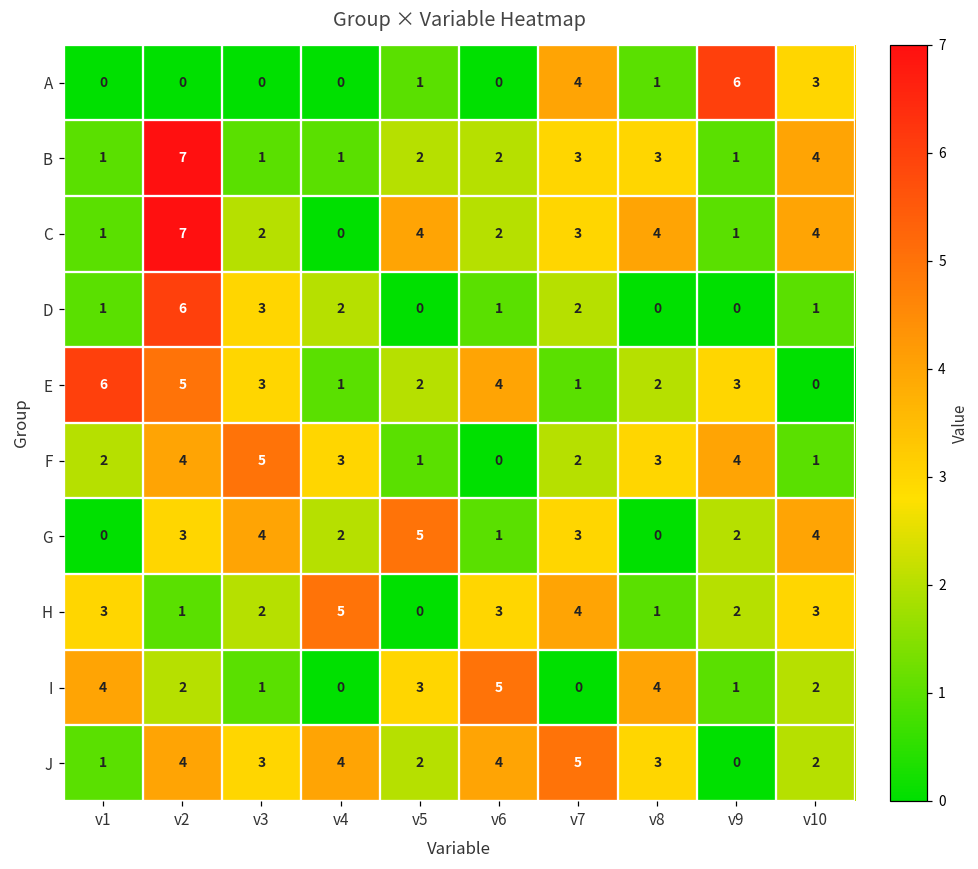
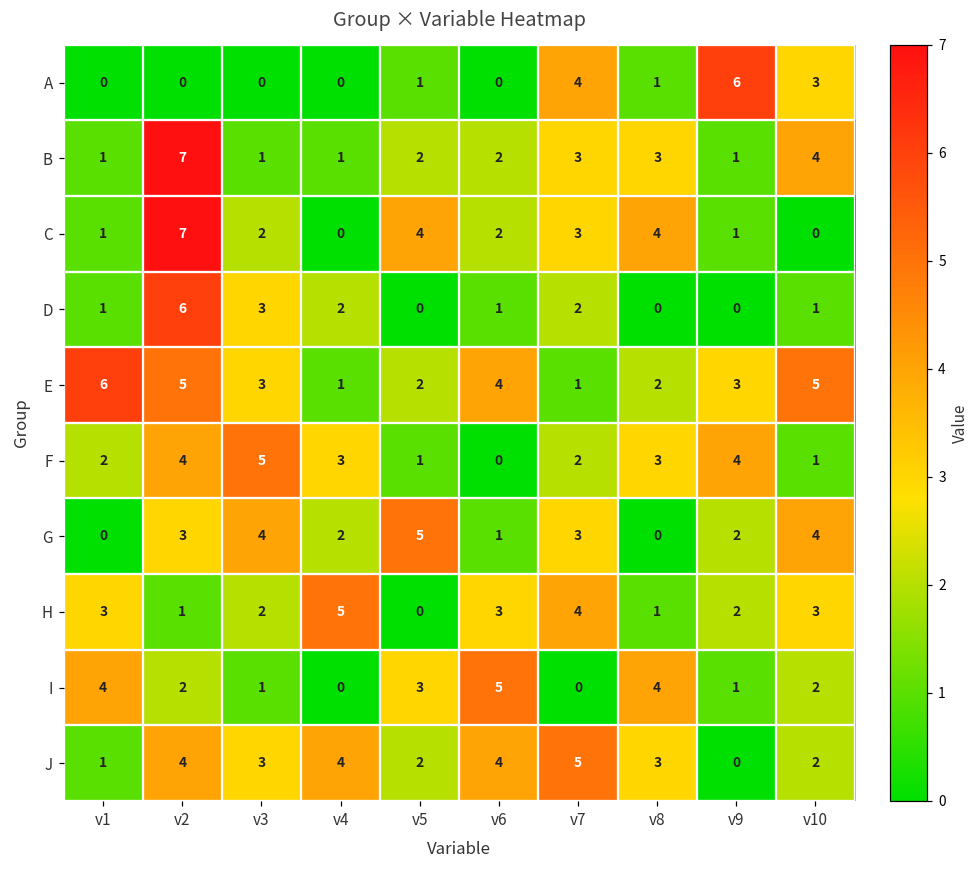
C, v10: 4 -> 0
E, v10: 0 -> 5
